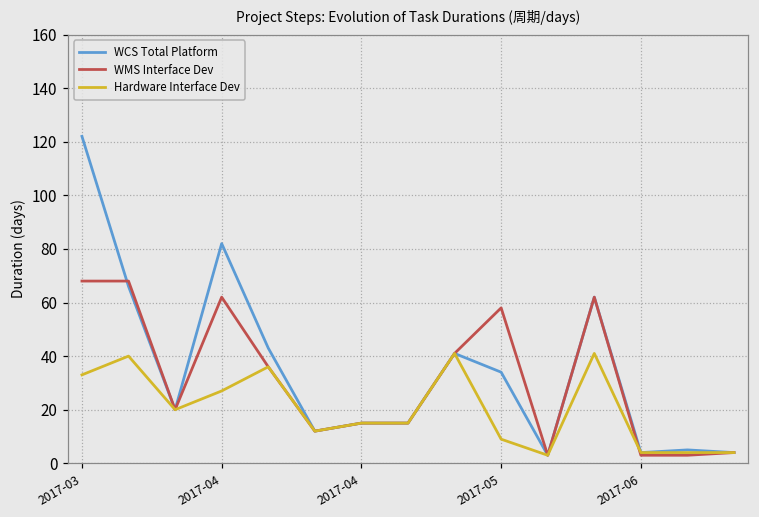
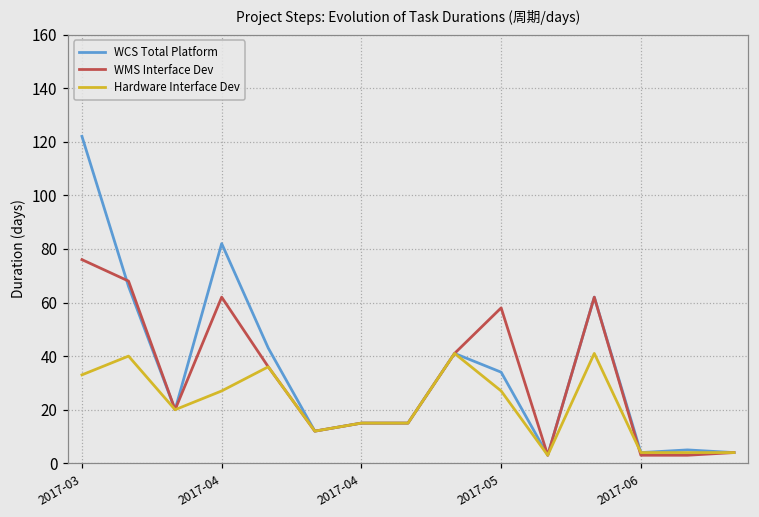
WMS Interface Dev, 2017-03: 68 -> 76
Hardware Interface Dev, 2017-05: 9 -> 27
